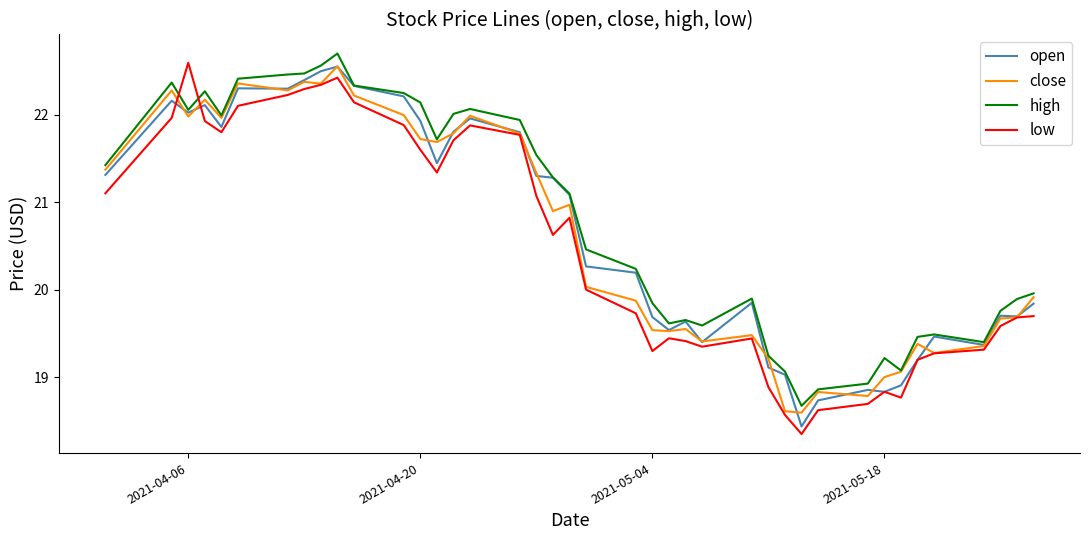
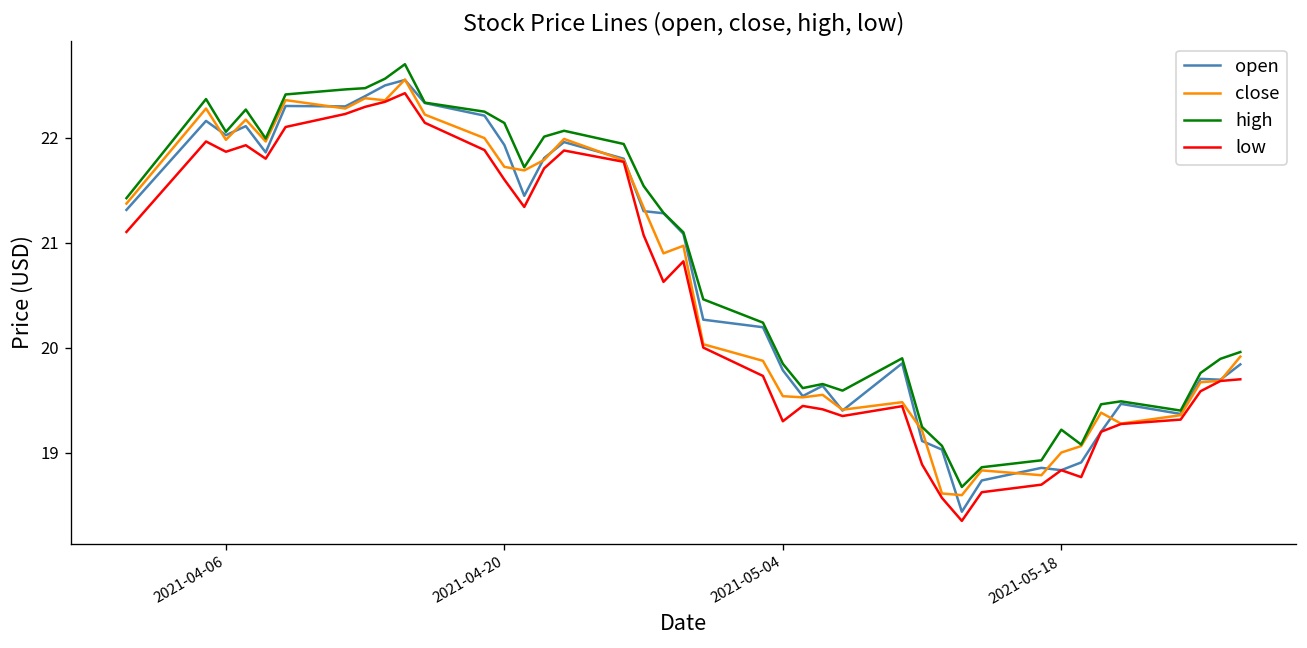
low, 2021-04-06: 22.6 -> 21.9
open, 2021-05-04: 19.7 -> 19.8
